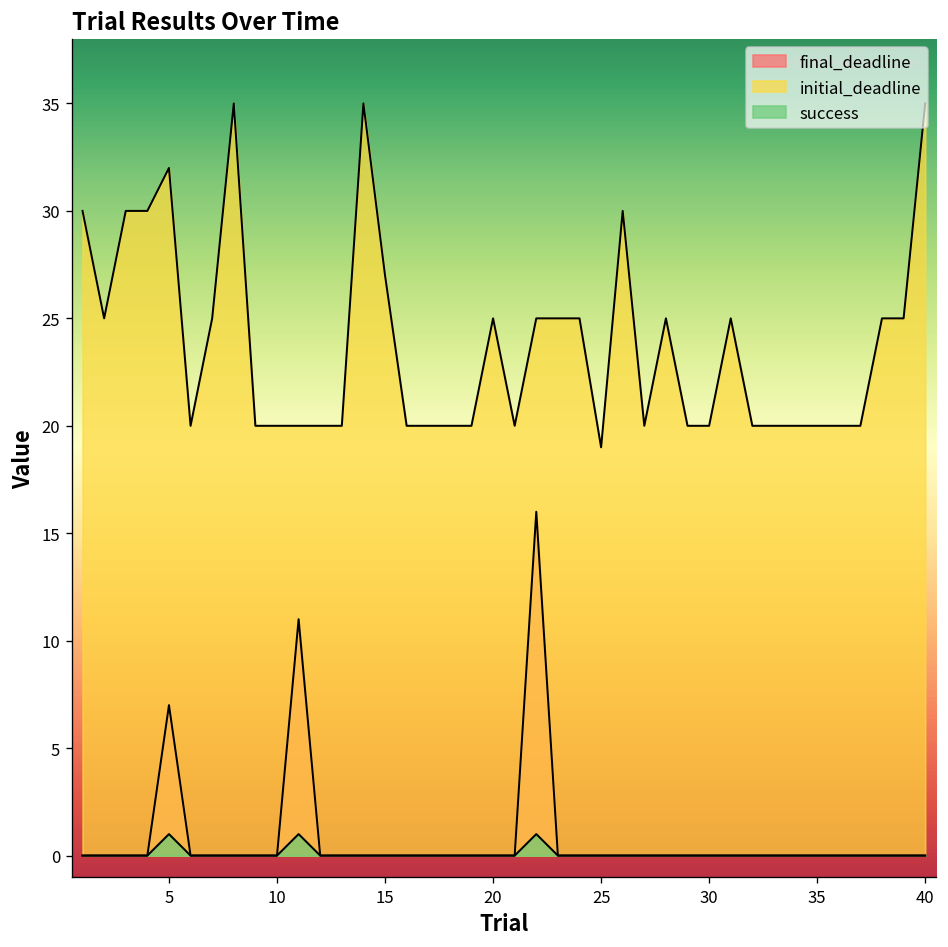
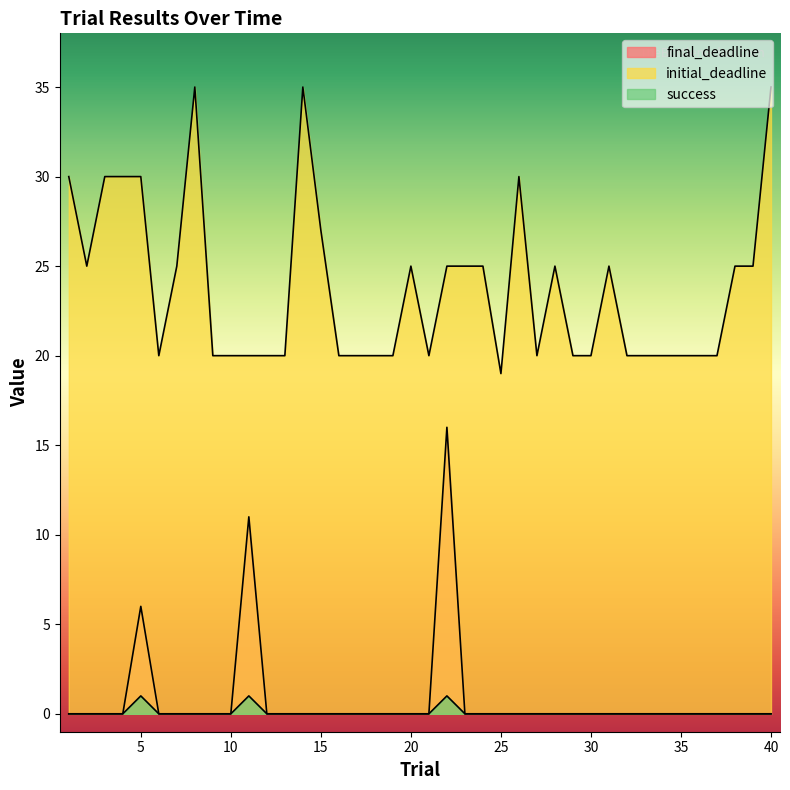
final_deadline, 5: 7 -> 6
initial_deadline, 5: 32 -> 30
